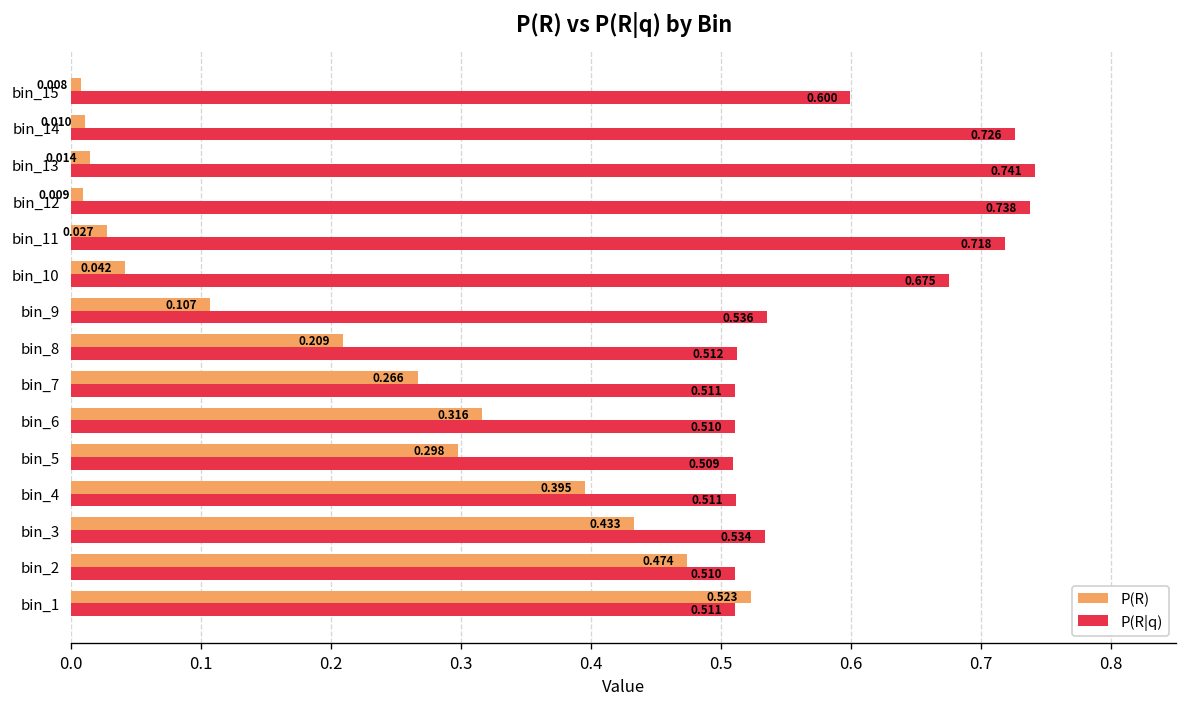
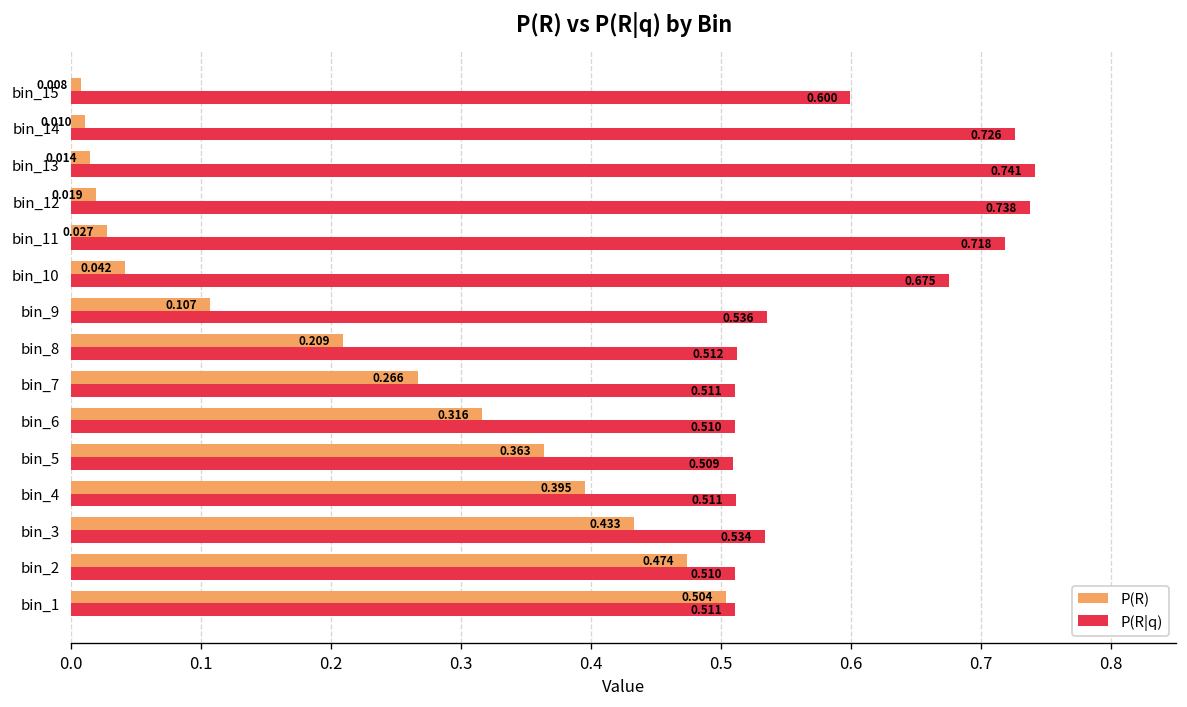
P(R), bin_12: 0.009 -> 0.019
P(R), bin_5: 0.298 -> 0.363
P(R), bin_1: 0.523 -> 0.504
